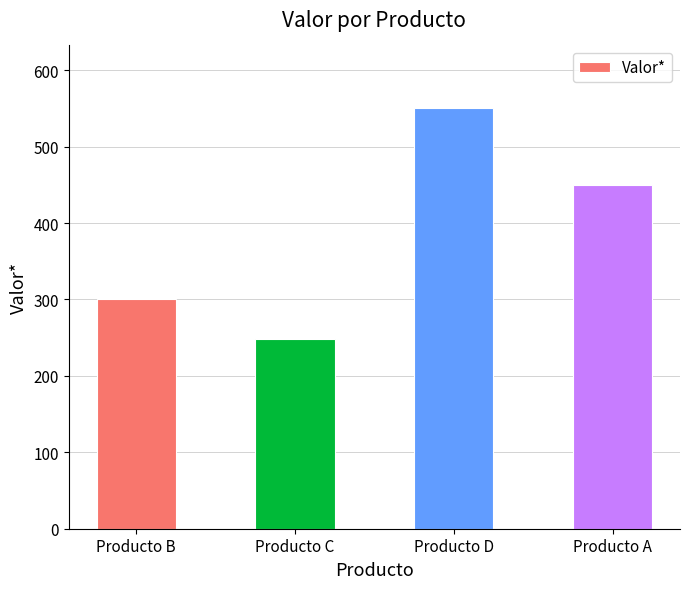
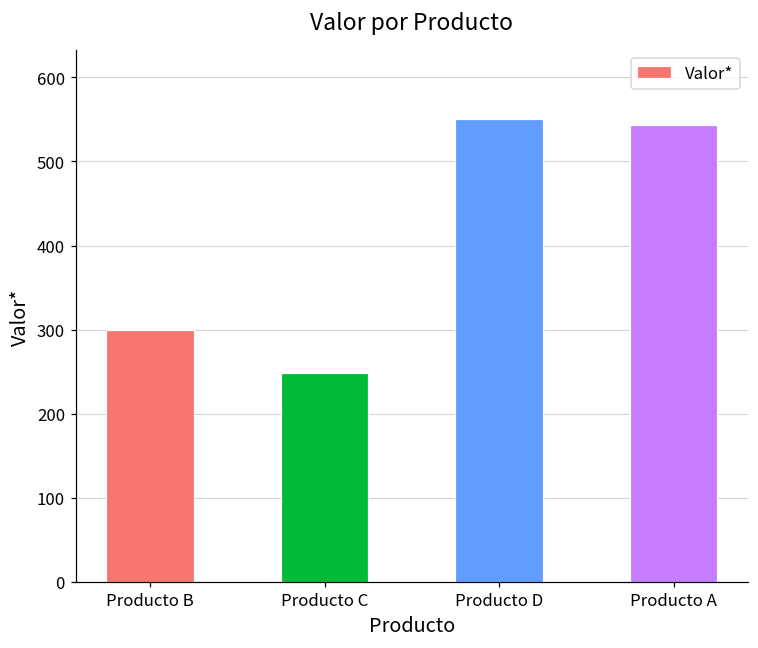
Producto A: 450 -> 540
